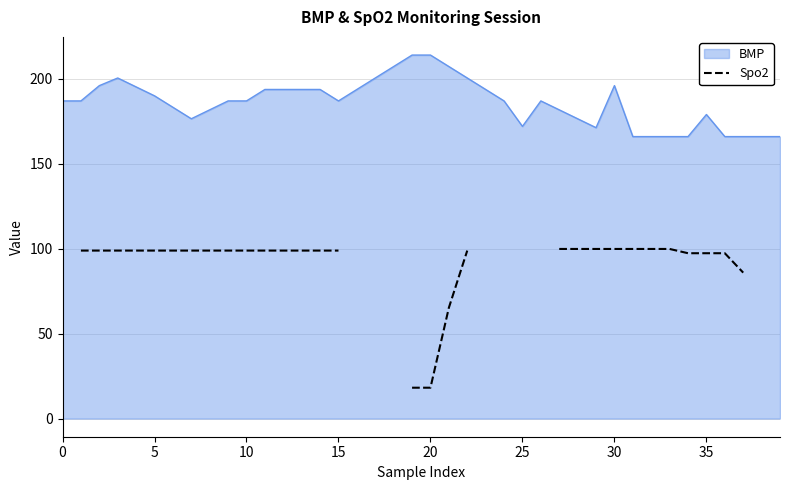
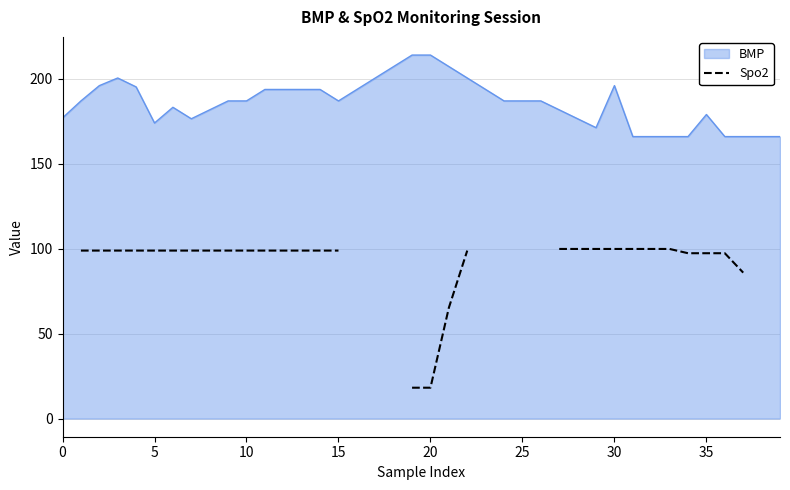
BMP, 0: 187 -> 177
BMP, 5: 190 -> 174
BMP, 25: 172 -> 187
